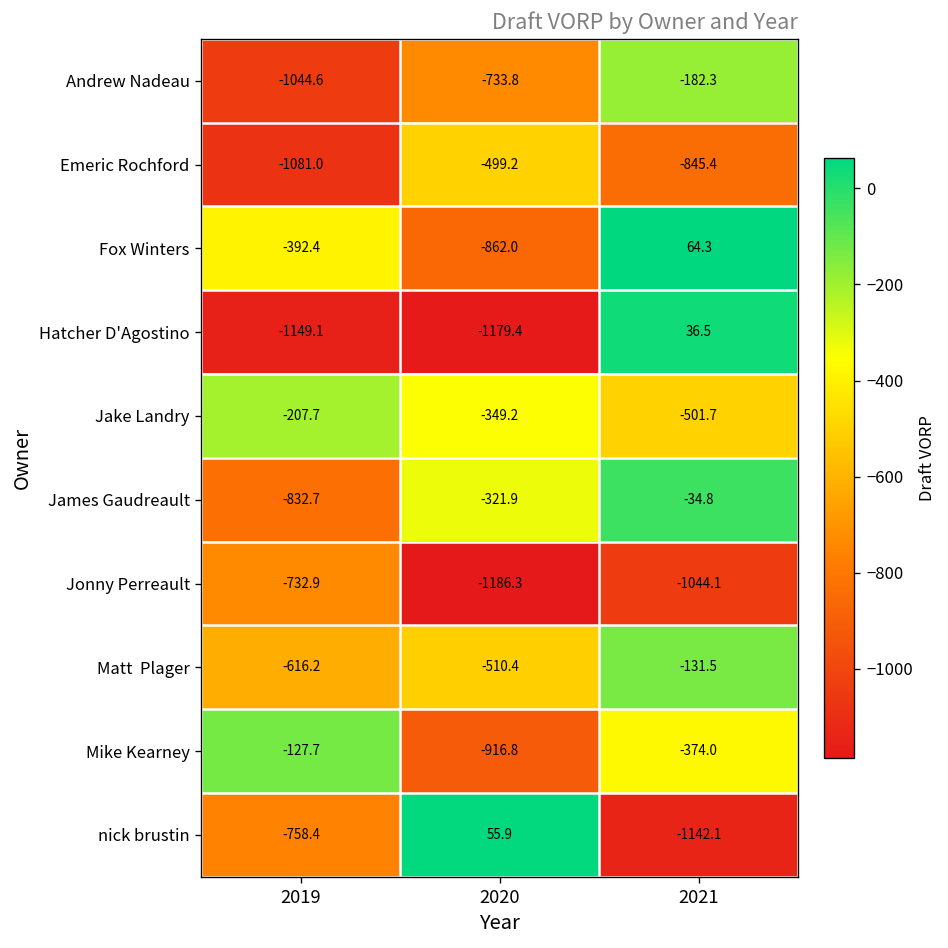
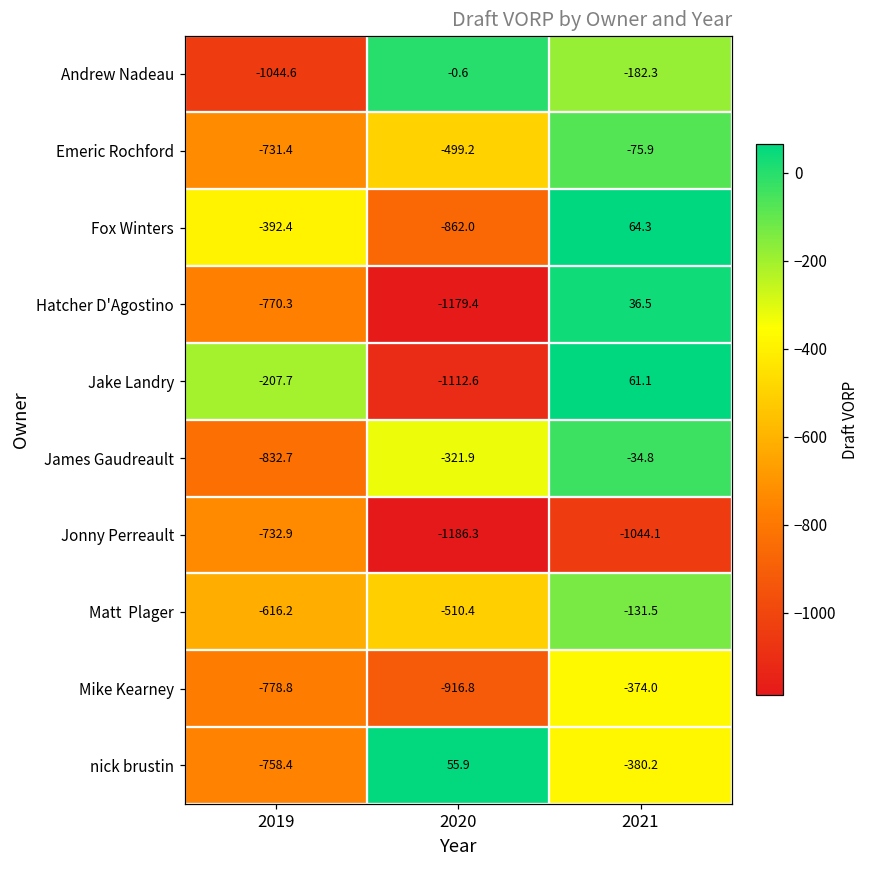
Andrew Nadeau, 2020: -733.8 -> -0.6
Emeric Rochford, 2019: -1081.0 -> -731.4
Emeric Rochford, 2021: -845.4 -> -75.9
Hatcher D'Agostino, 2019: -1149.1 -> -770.3
Jake Landry, 2020: -349.2 -> -1112.6
Jake Landry, 2021: -501.7 -> 61.1
Mike Kearney, 2019: -127.7 -> -778.8
nick brustin, 2021: -1142.1 -> -380.2
